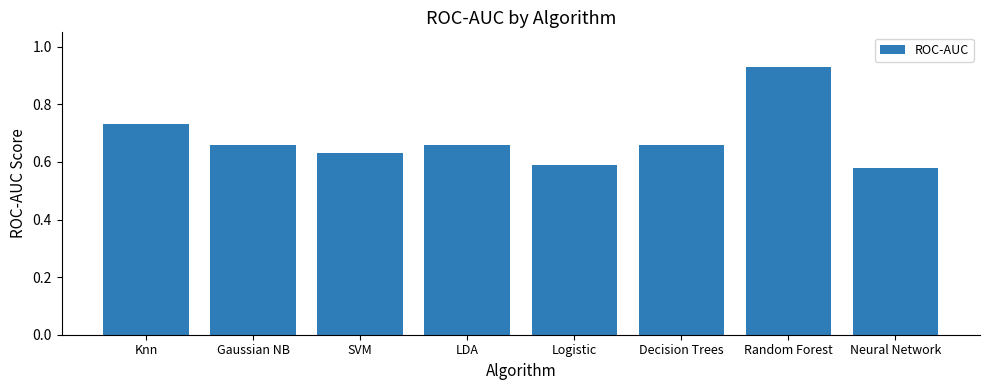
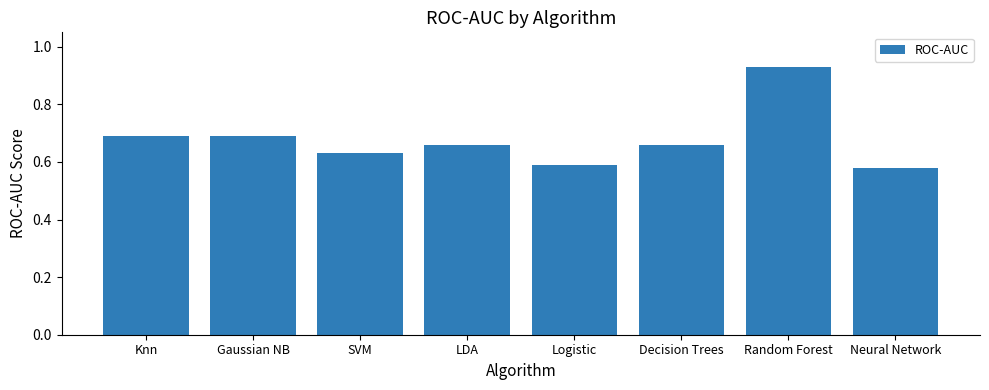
Knn: 0.73 -> 0.69
Gaussian NB: 0.66 -> 0.69
